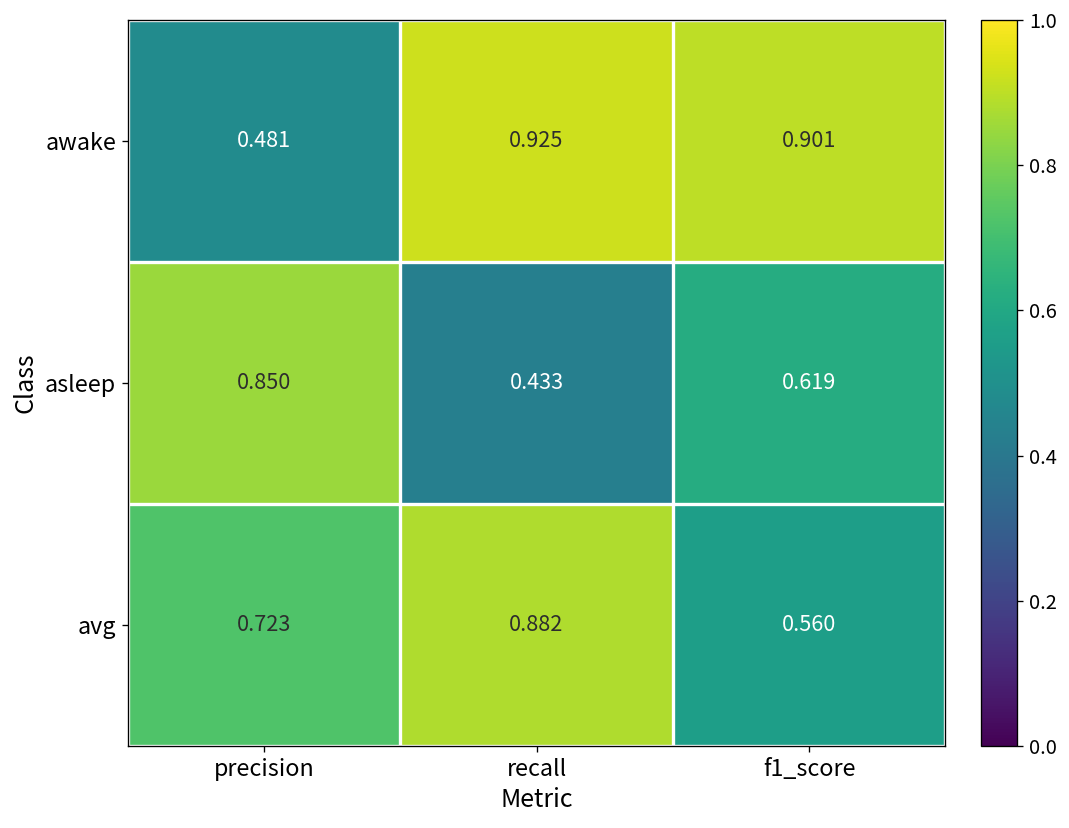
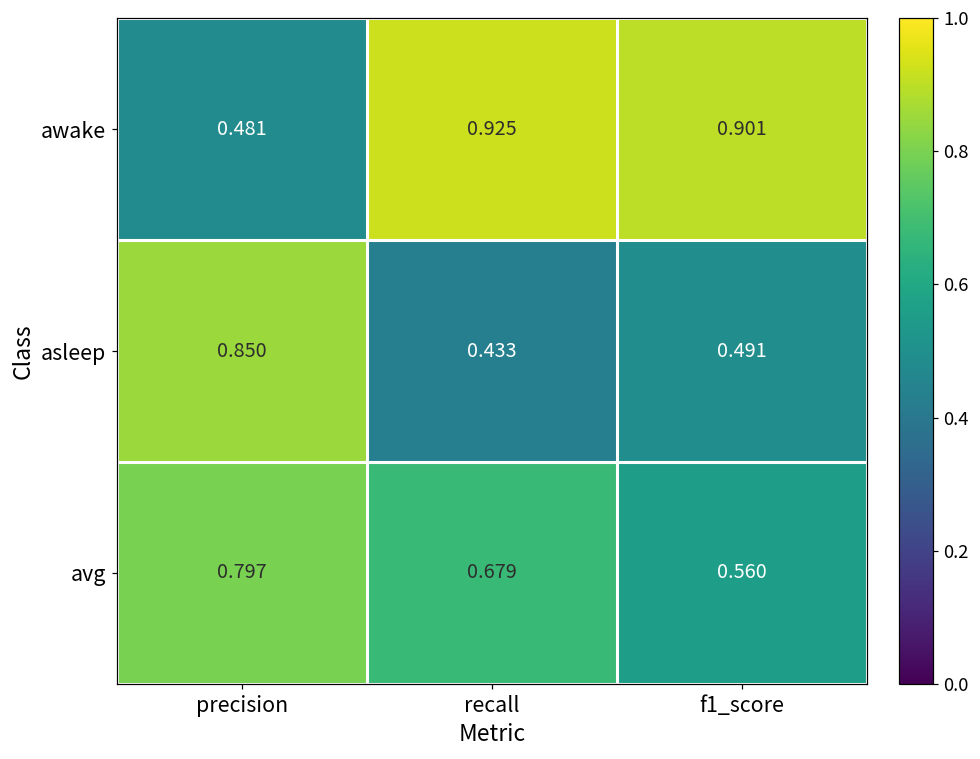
asleep, f1_score: 0.619 -> 0.491
avg, precision: 0.723 -> 0.797
avg, recall: 0.882 -> 0.679
